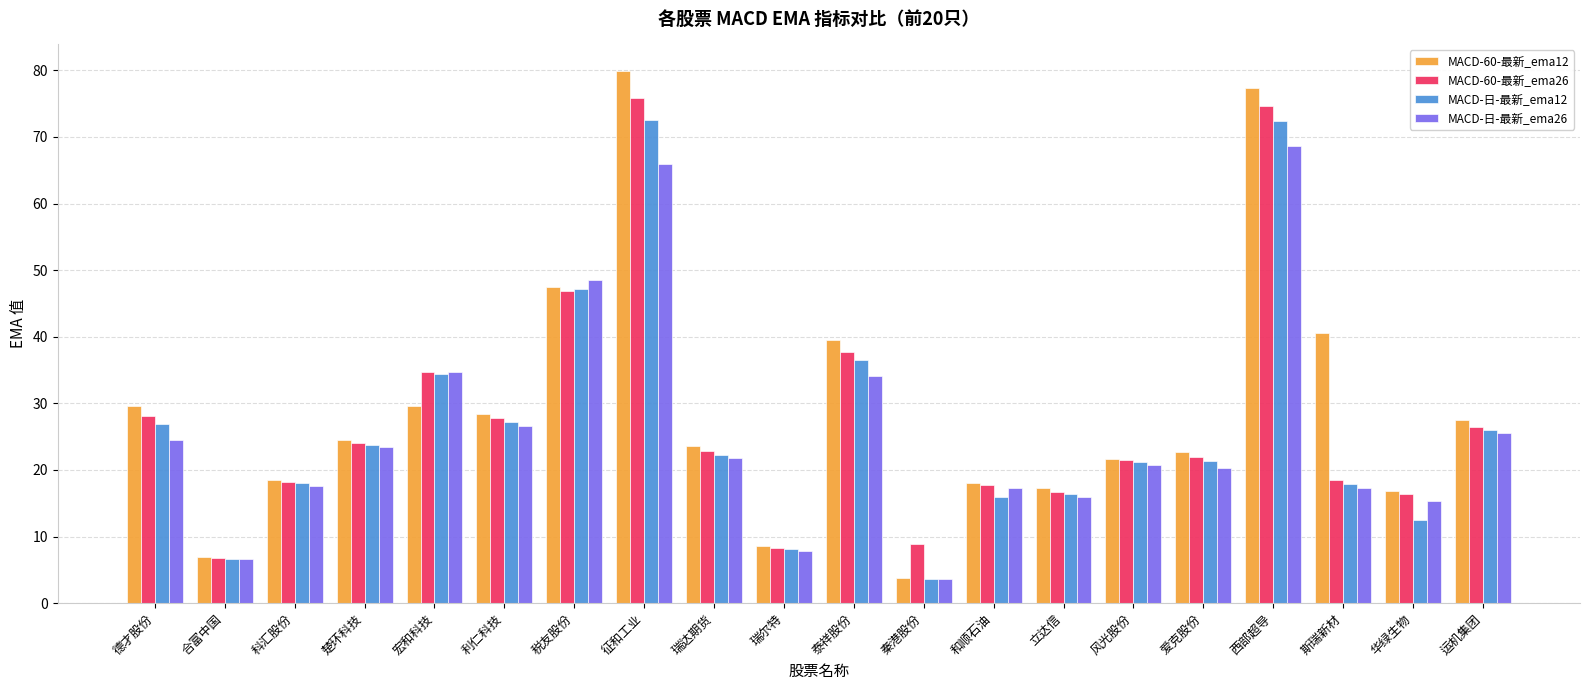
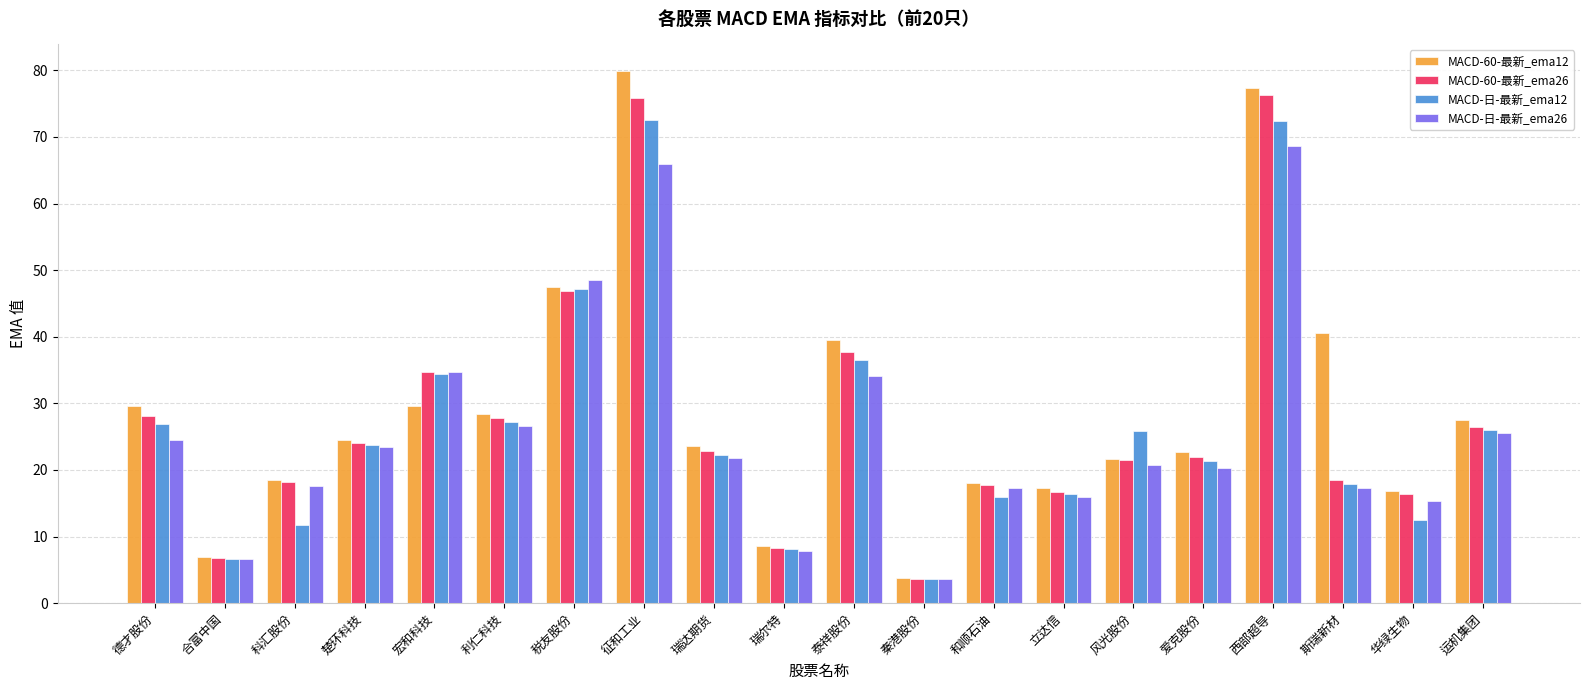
MACD-日-最新_ema12, 科汇股份: 18 -> 12
MACD-60-最新_ema26, 秦港股份: 9 -> 4
MACD-日-最新_ema12, 风光股份: 21 -> 26
MACD-60-最新_ema26, 西部超导: 75 -> 76
